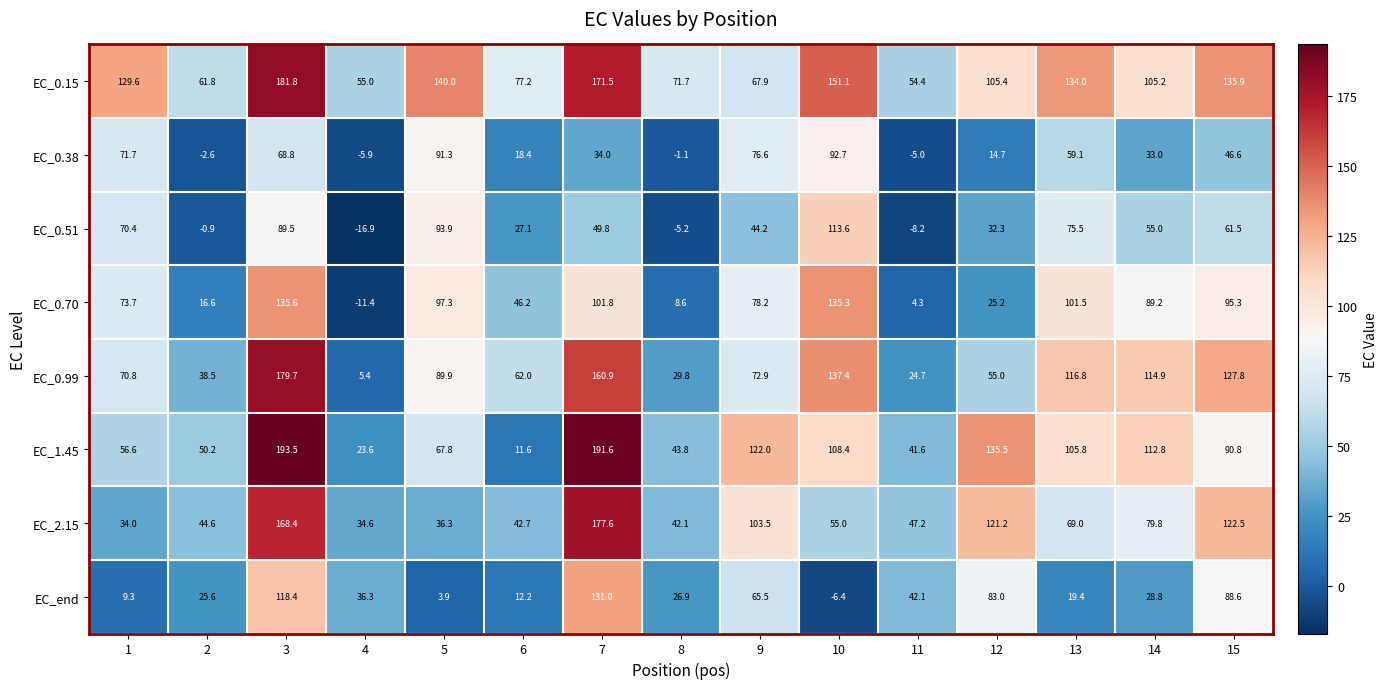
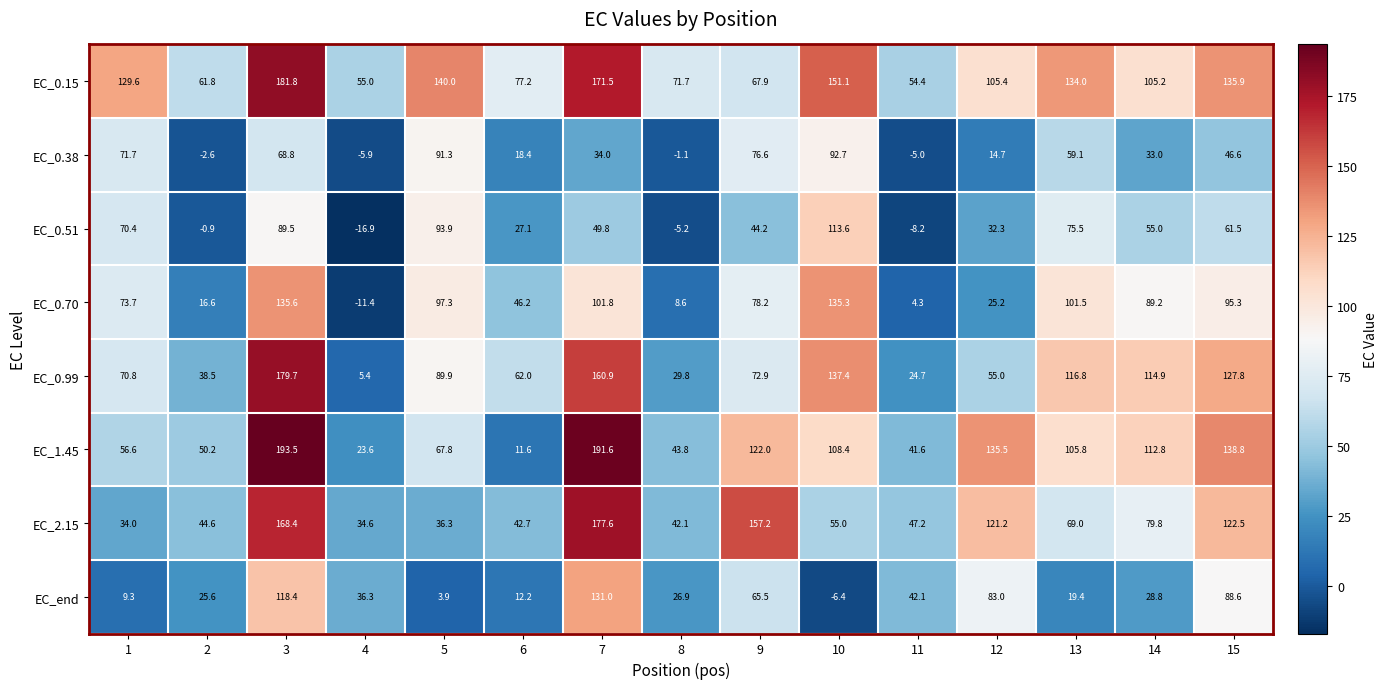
EC_1.45, 15: 90.8 -> 138.8
EC_2.15, 9: 103.5 -> 157.2
